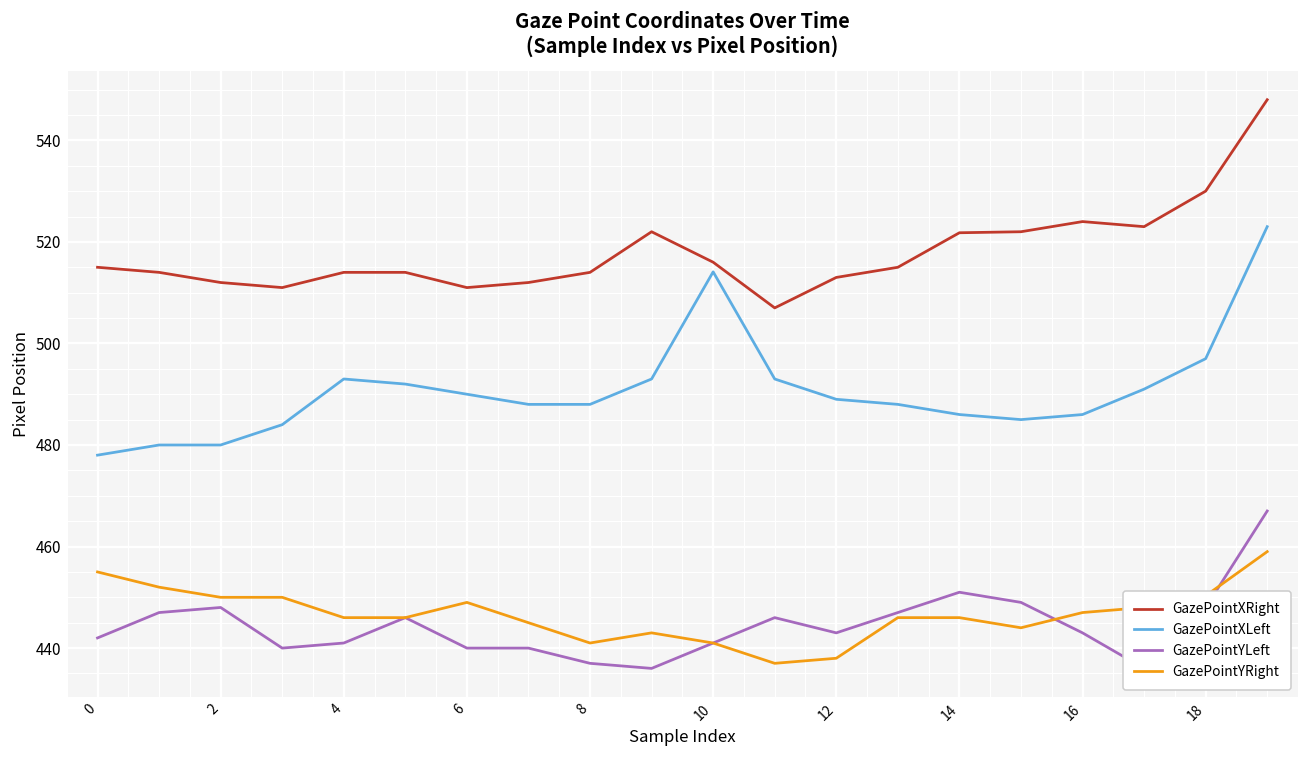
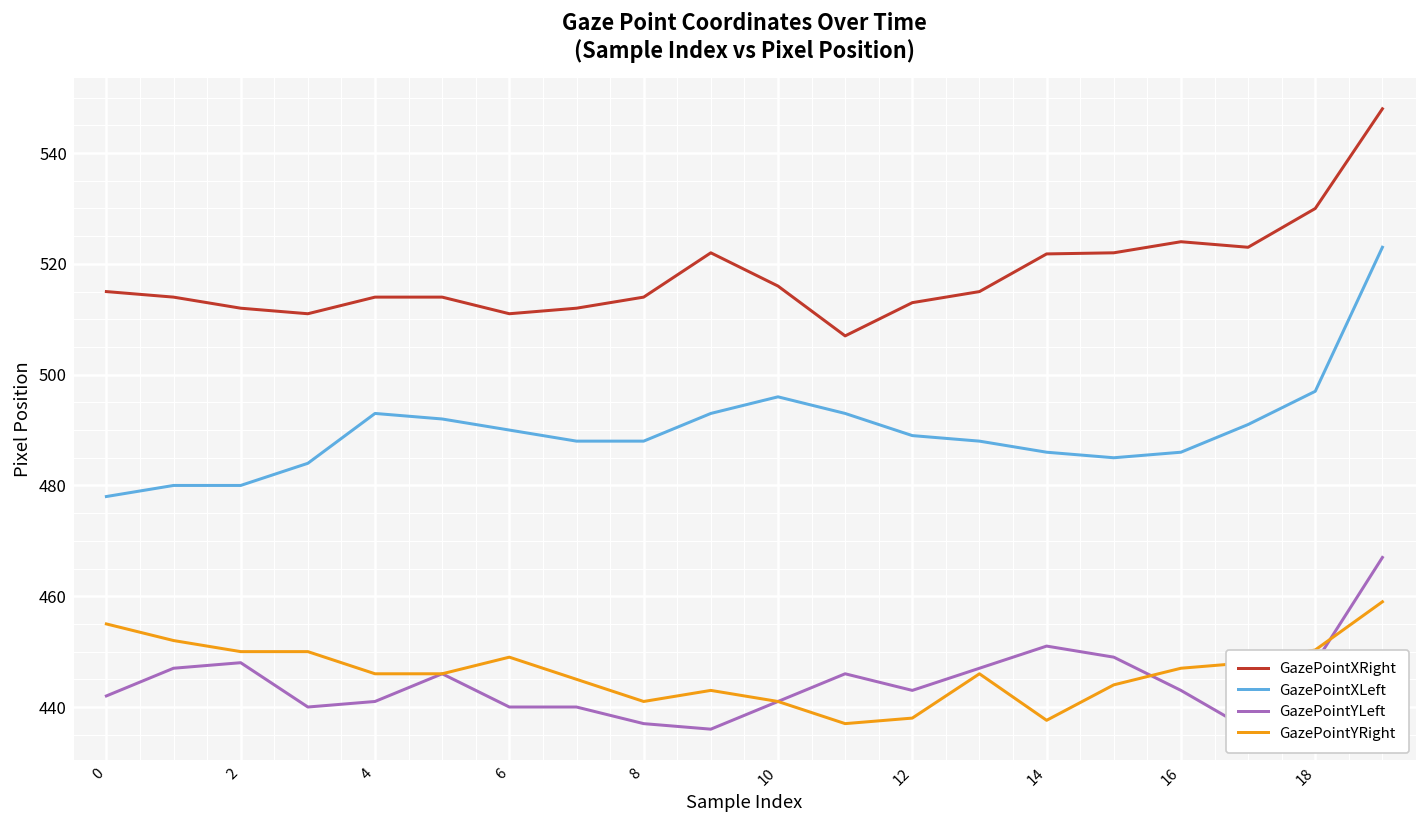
GazePointXLeft, 10: 514 -> 496
GazePointYRight, 14: 446 -> 438
